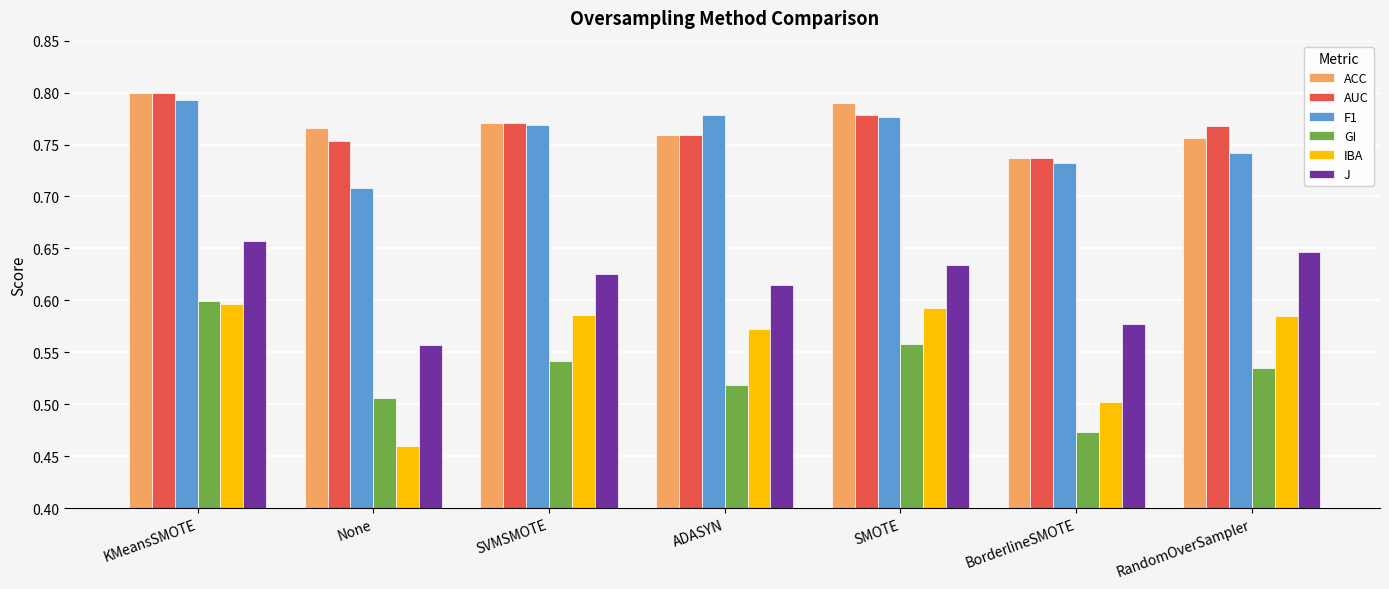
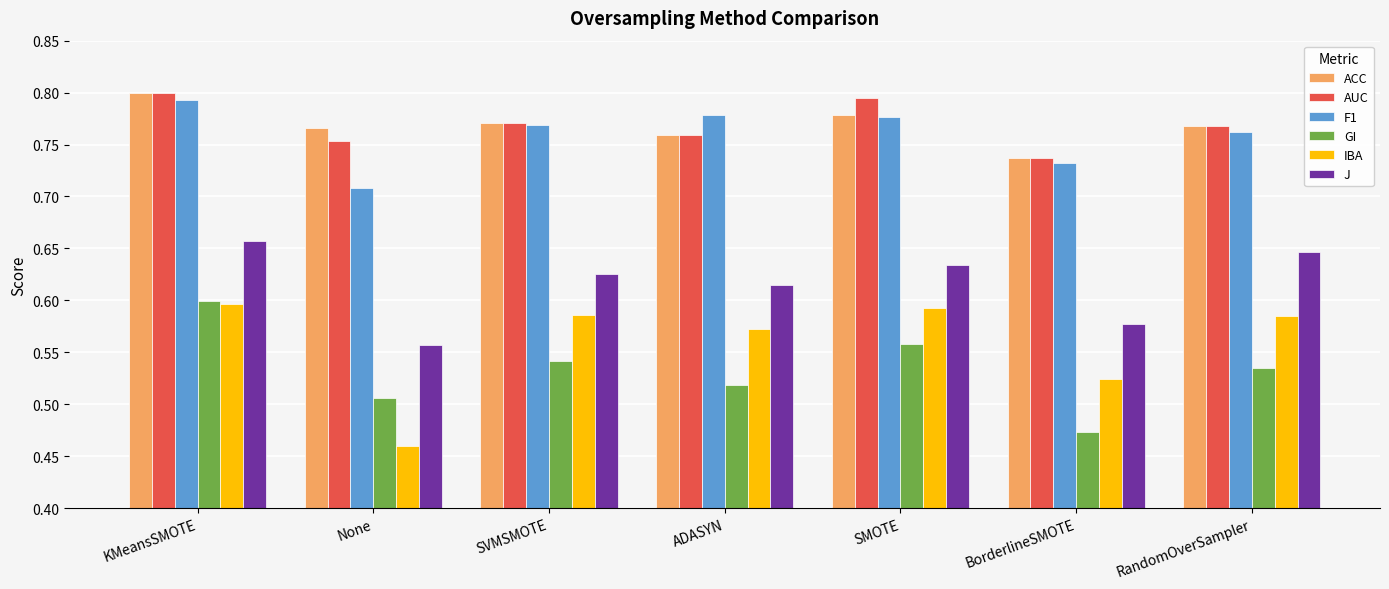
ACC, SMOTE: 0.790 -> 0.779
AUC, SMOTE: 0.779 -> 0.794
IBA, BorderlineSMOTE: 0.503 -> 0.525
ACC, RandomOverSampler: 0.757 -> 0.767
F1, RandomOverSampler: 0.742 -> 0.762
